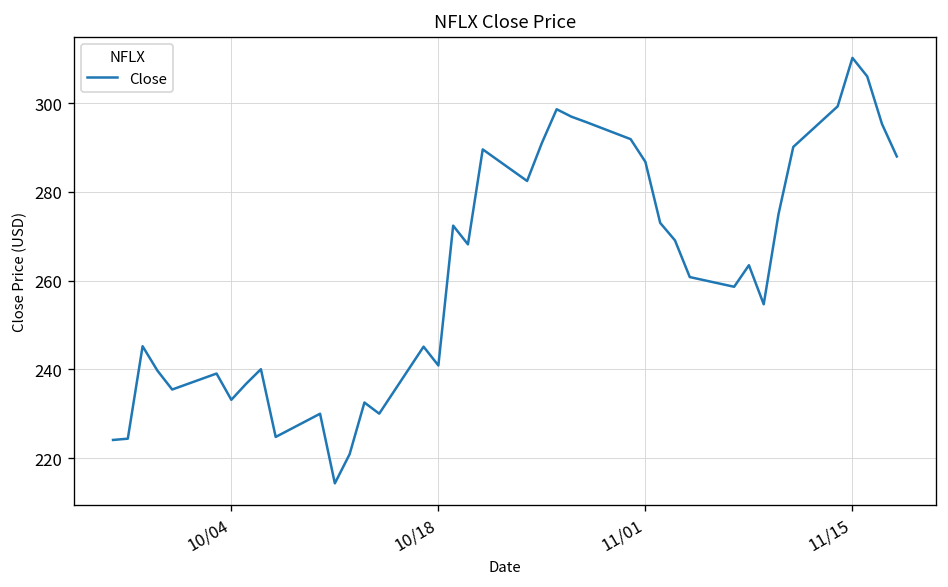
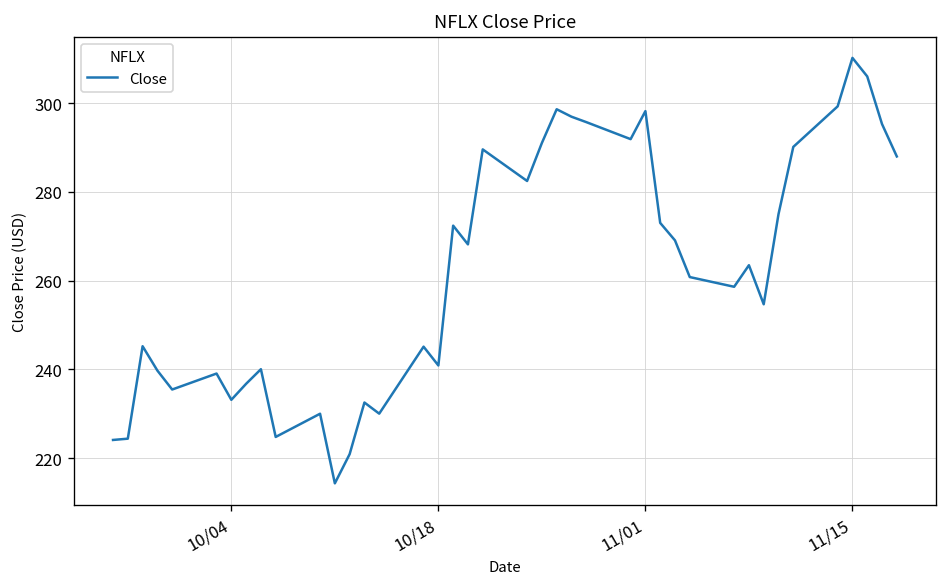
11/01: 287 -> 298
